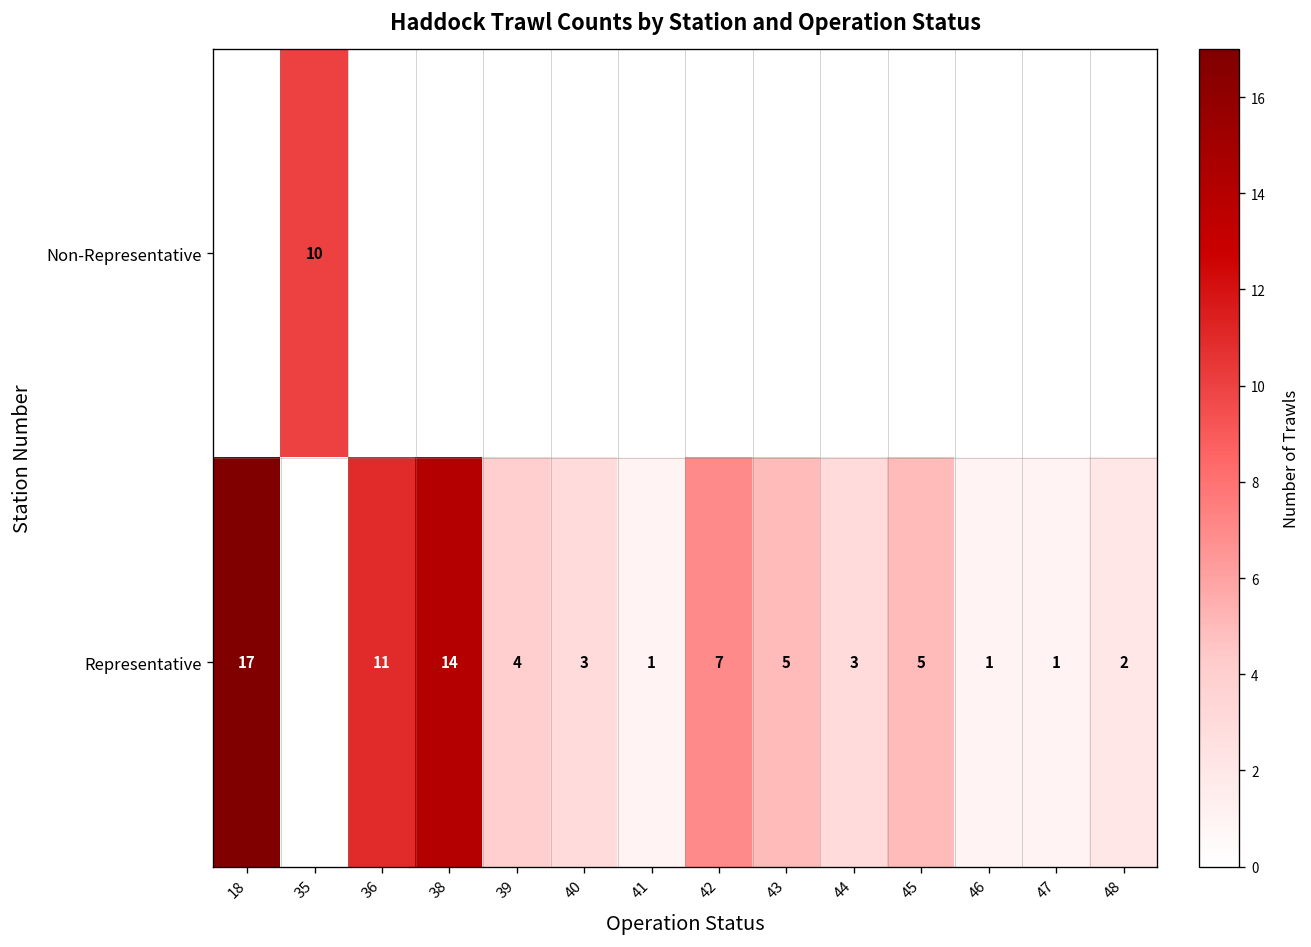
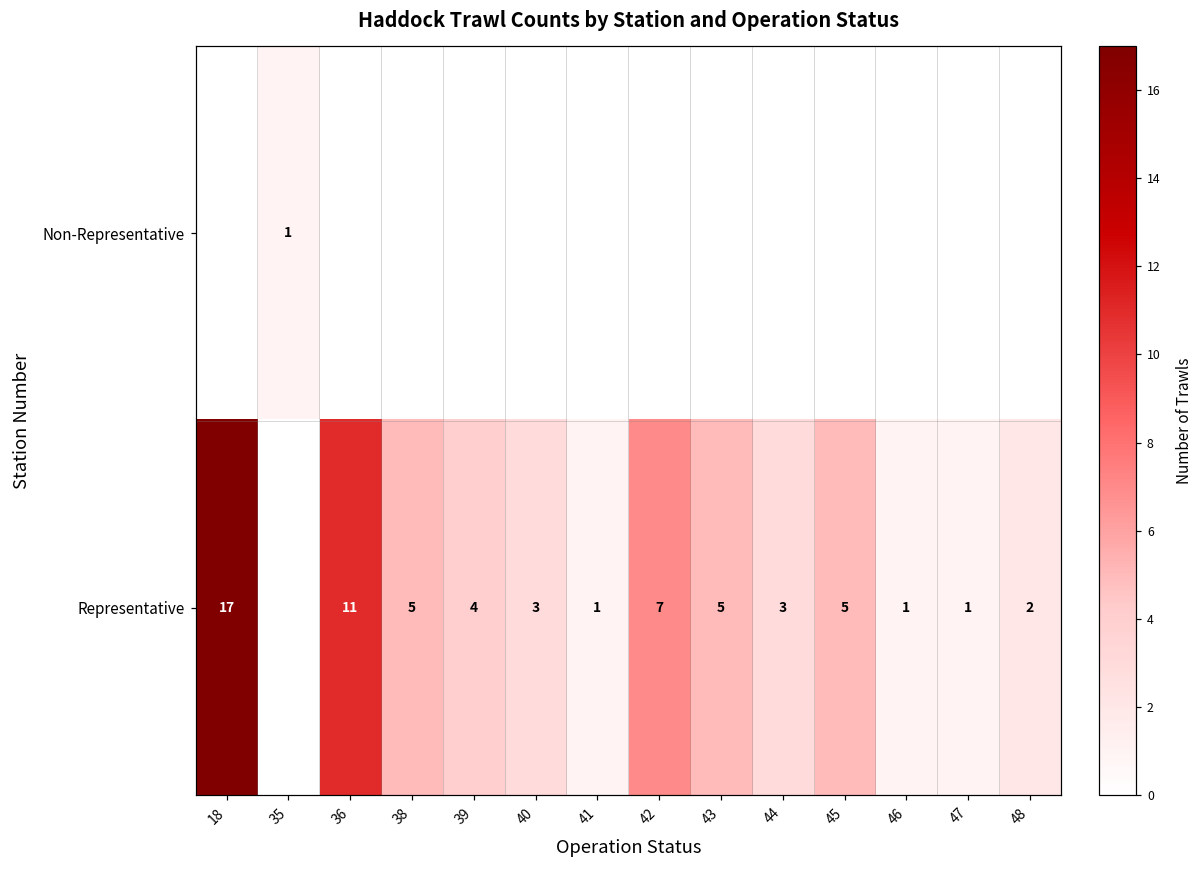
Non-Representative, 35: 10 -> 1
Representative, 38: 14 -> 5
